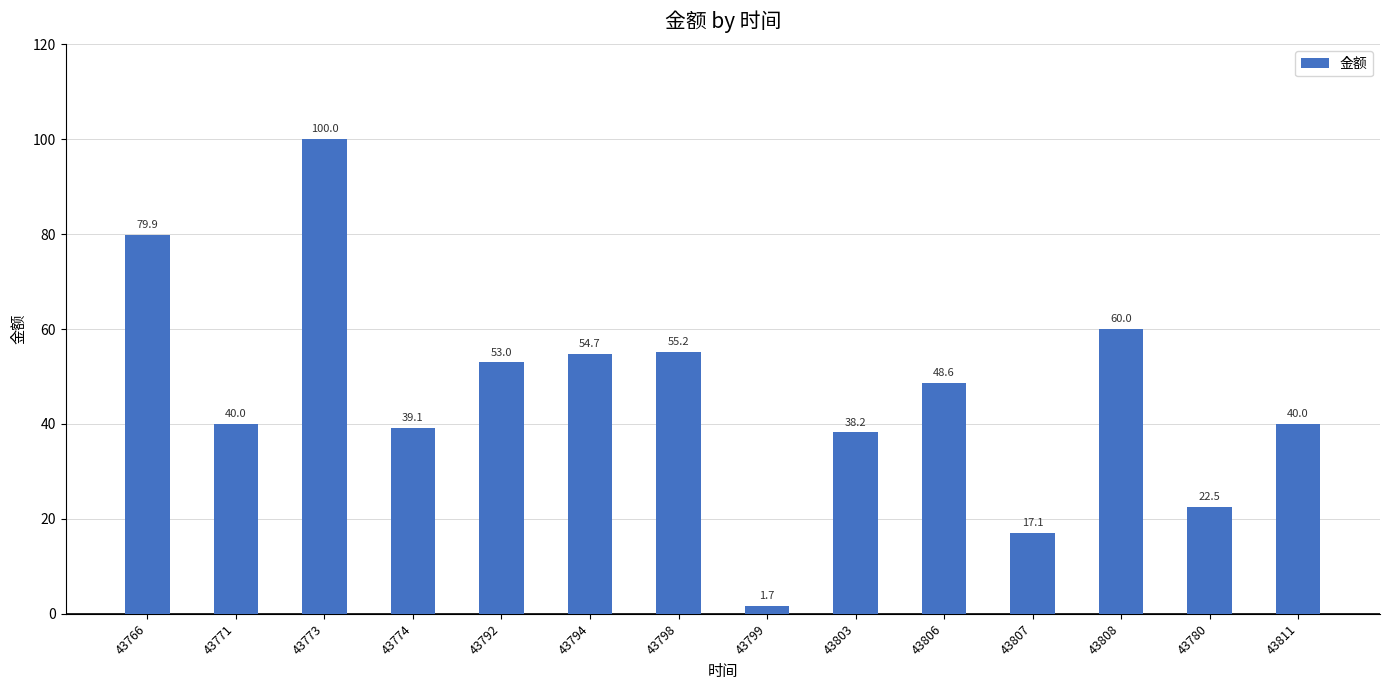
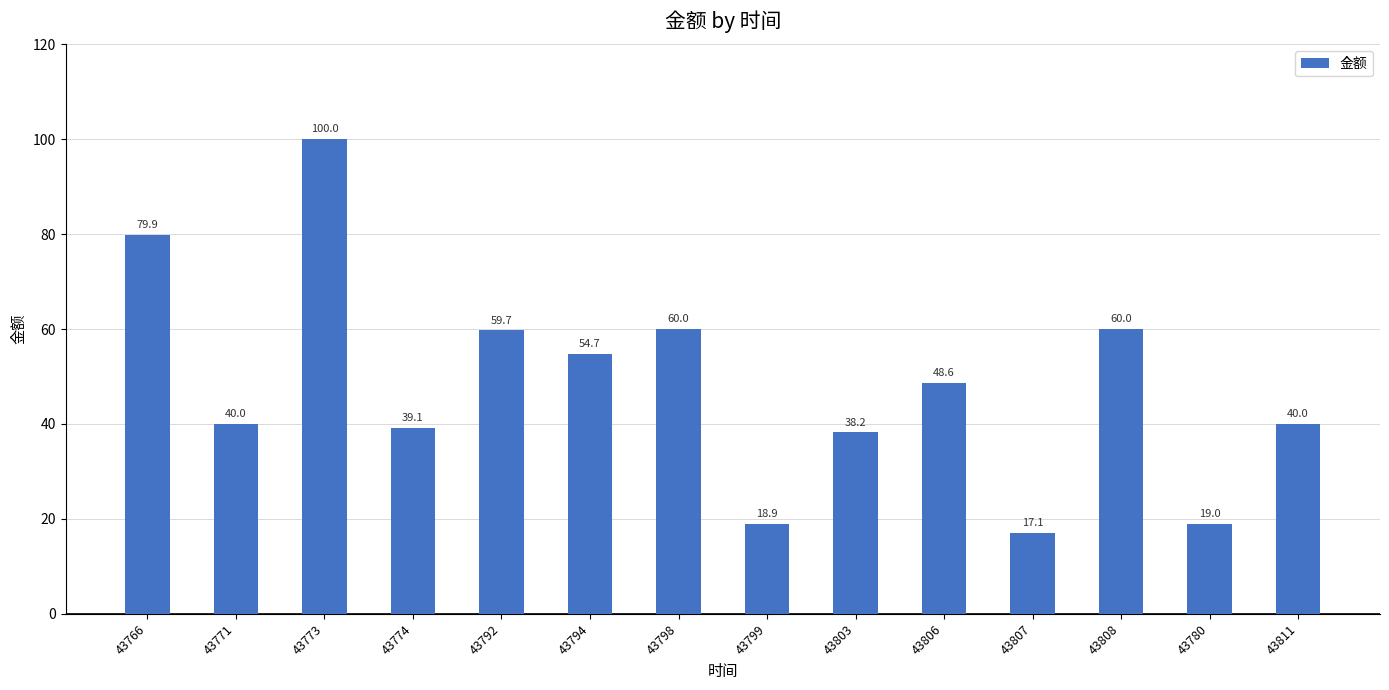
43792: 53.0 -> 59.7
43798: 55.2 -> 60.0
43799: 1.7 -> 18.9
43780: 22.5 -> 19.0
